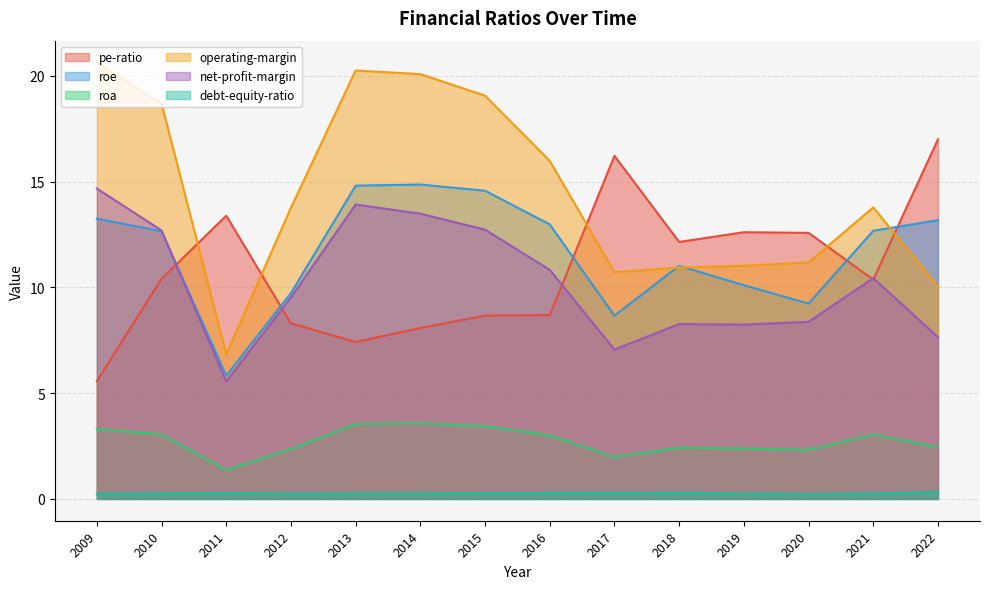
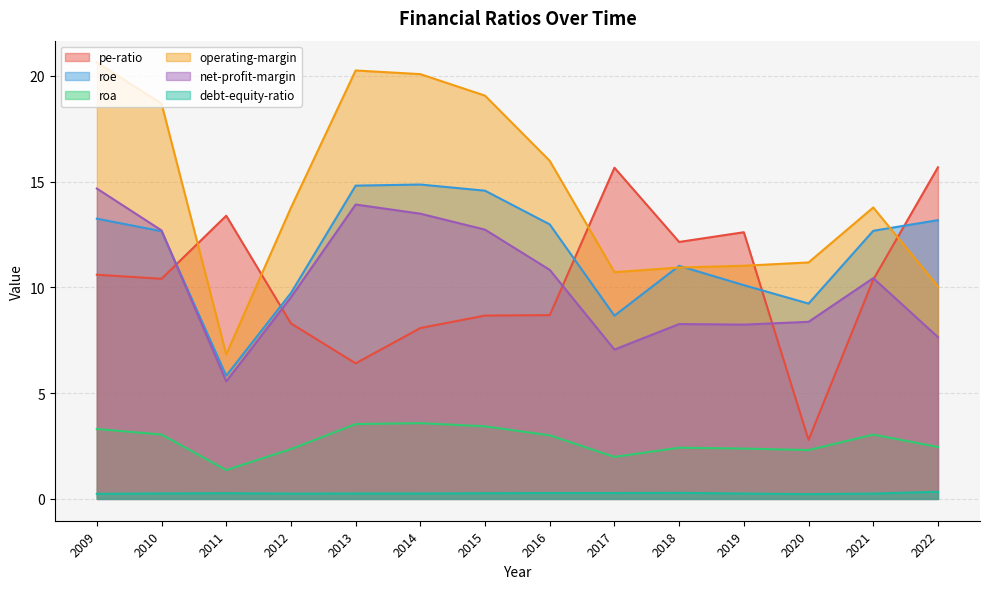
pe-ratio, 2009: 5.6 -> 10.6
pe-ratio, 2013: 7.4 -> 6.4
pe-ratio, 2017: 16.2 -> 15.7
pe-ratio, 2020: 12.6 -> 2.8
pe-ratio, 2022: 17.0 -> 15.7
